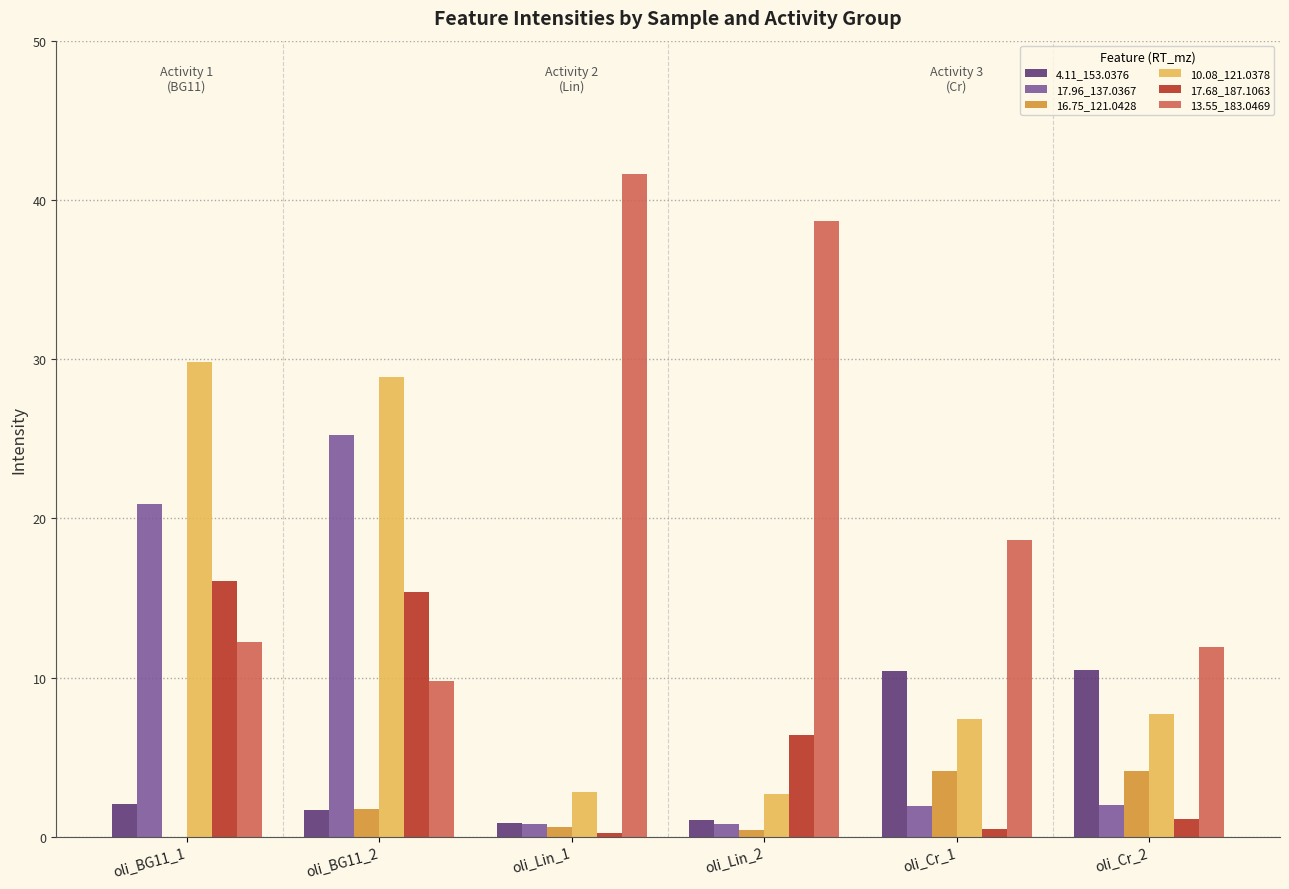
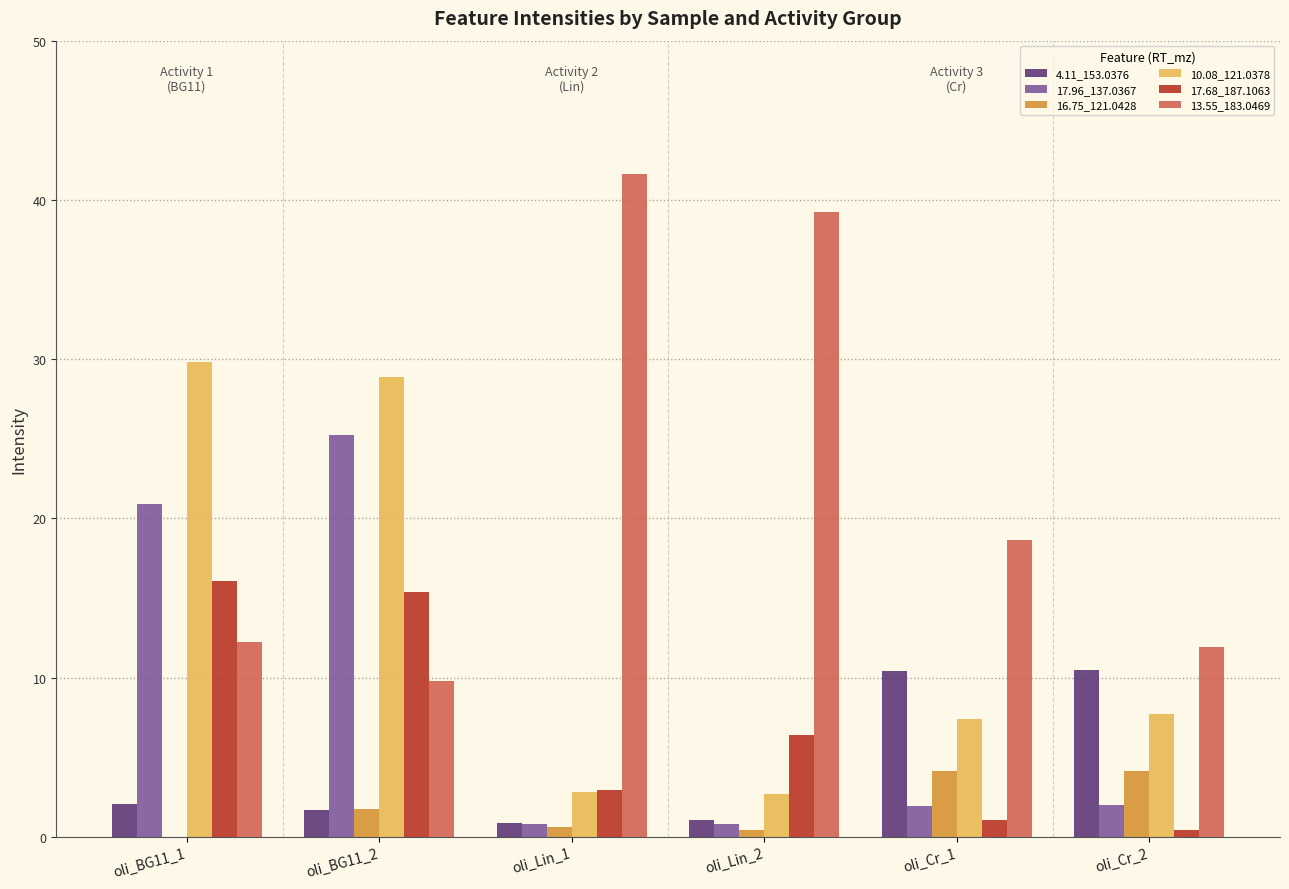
17.68_187.1063, oli_Lin_1: 0.2 -> 3.0
13.55_183.0469, oli_Lin_2: 38.7 -> 39.2
17.68_187.1063, oli_Cr_1: 0.5 -> 1.1
17.68_187.1063, oli_Cr_2: 1.1 -> 0.4
